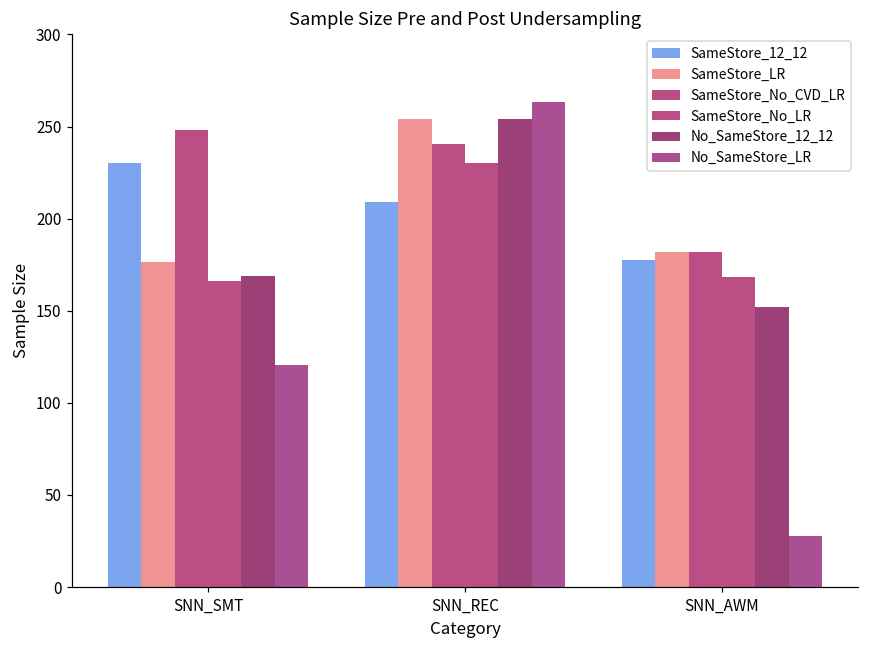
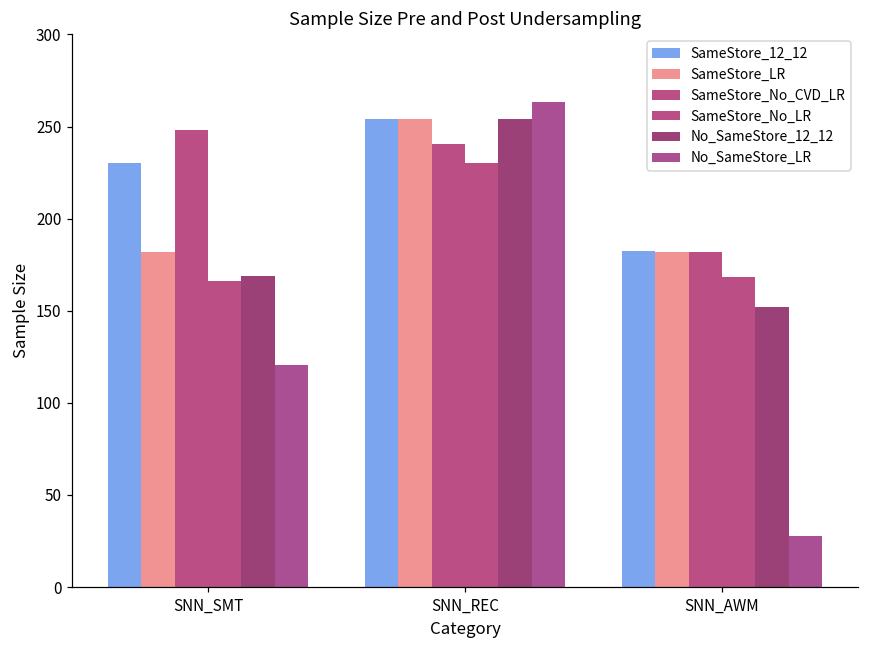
SameStore_LR, SNN_SMT: 177 -> 182
SameStore_12_12, SNN_REC: 209 -> 254
SameStore_12_12, SNN_AWM: 178 -> 183
